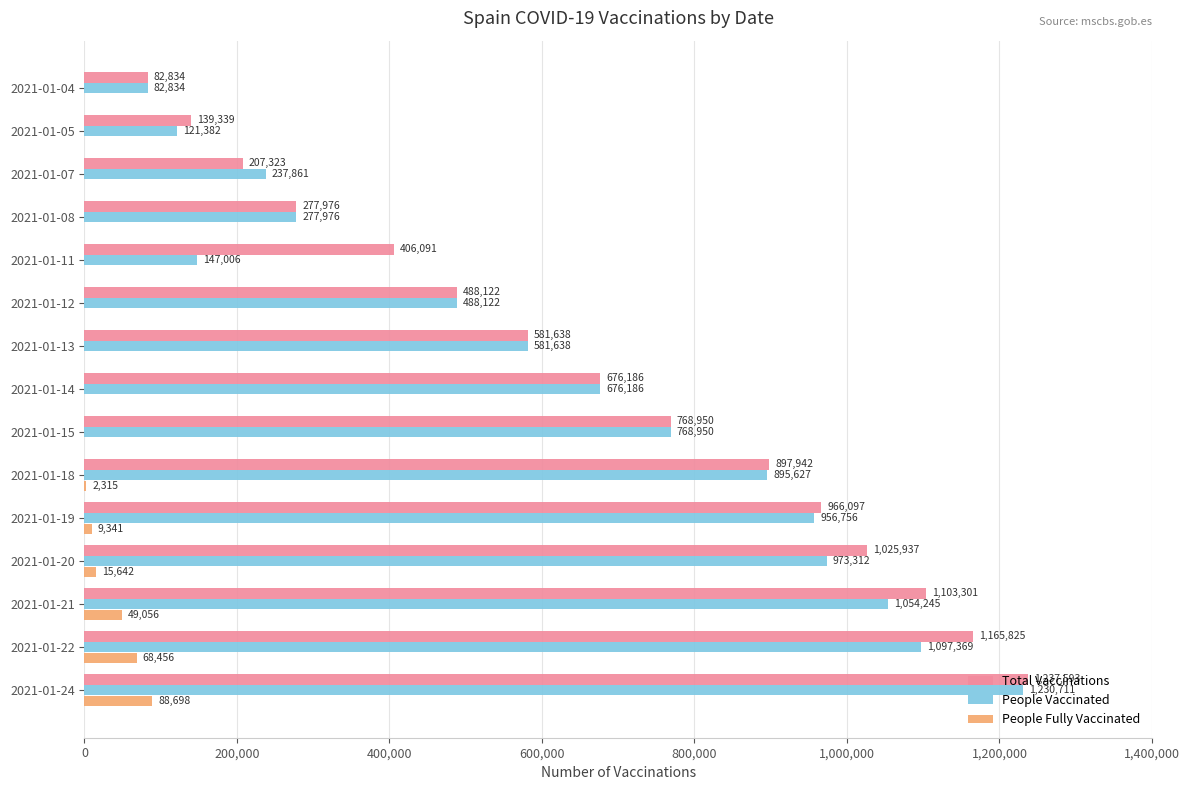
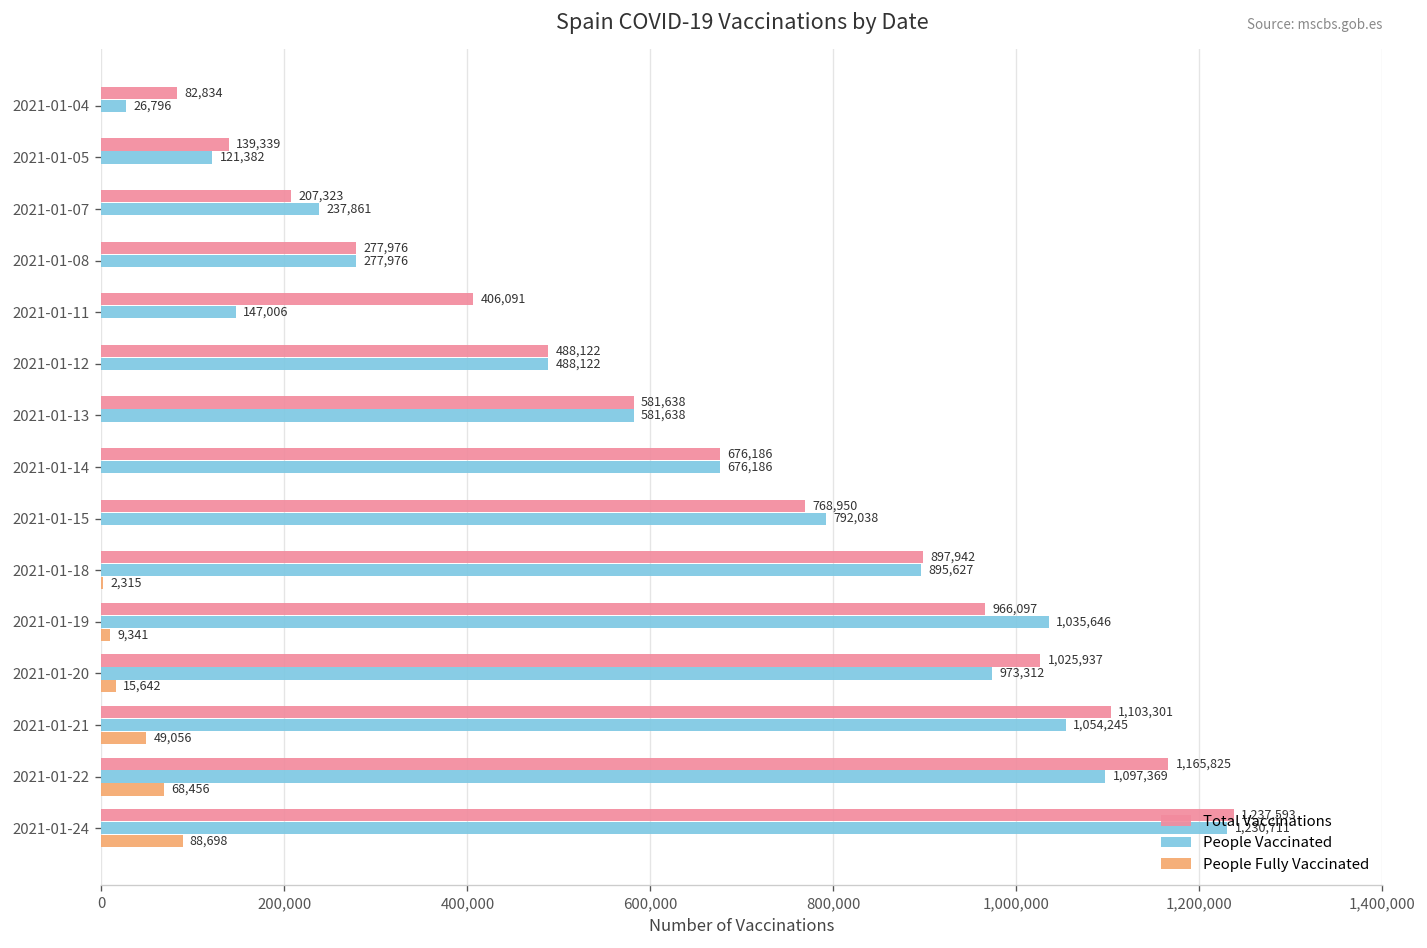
People Vaccinated, 2021-01-04: 82,834 -> 26,796
People Vaccinated, 2021-01-15: 768,950 -> 792,038
People Vaccinated, 2021-01-19: 956,756 -> 1,035,646
